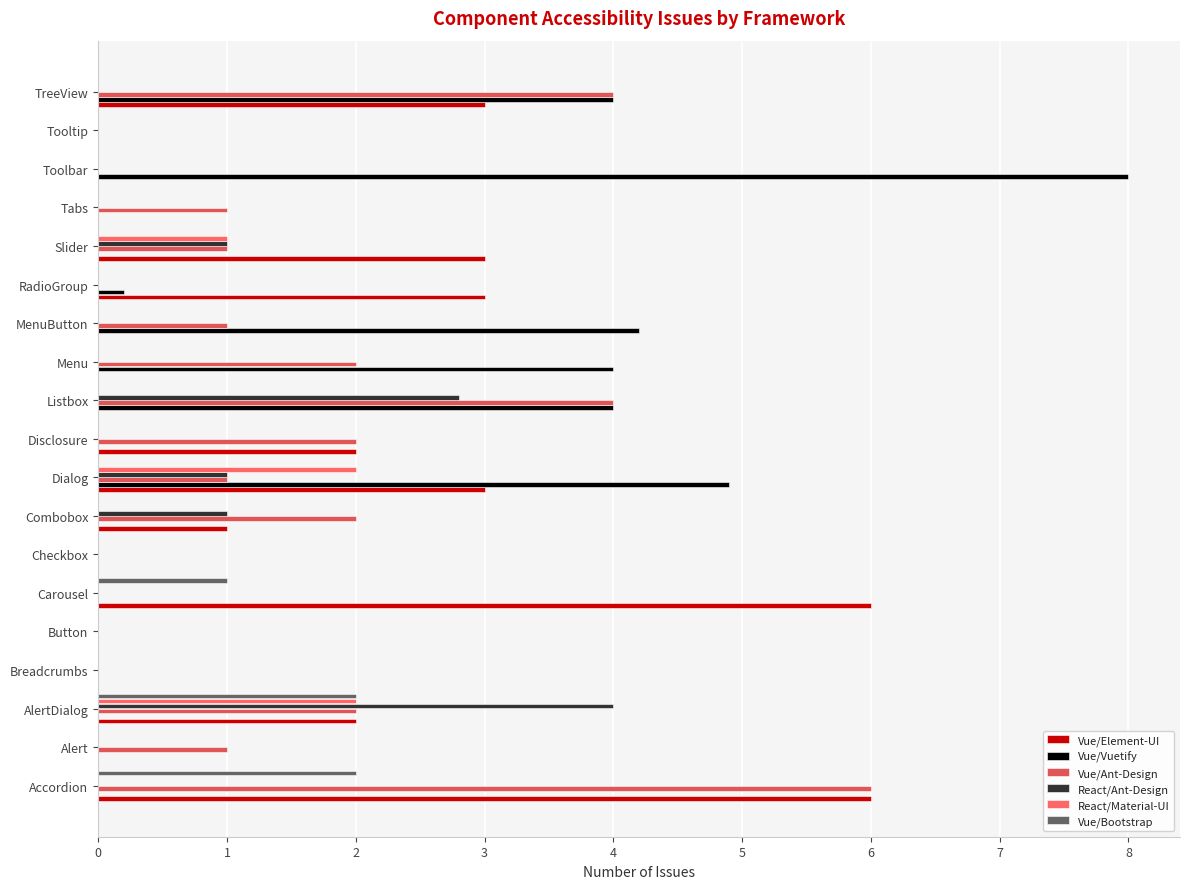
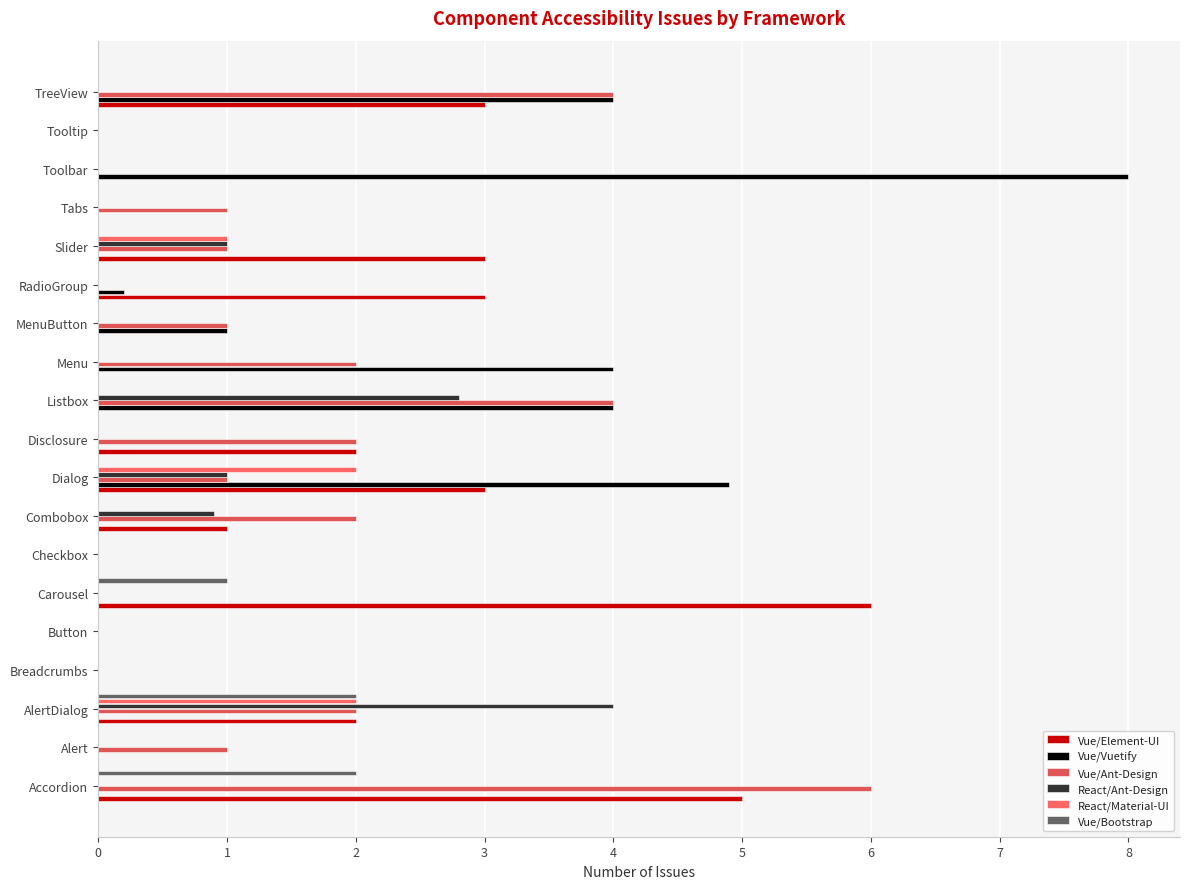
Vue/Vuetify, MenuButton: 4.2 -> 1.0
React/Ant-Design, Combobox: 1.0 -> 0.9
Vue/Element-UI, Accordion: 6 -> 5
